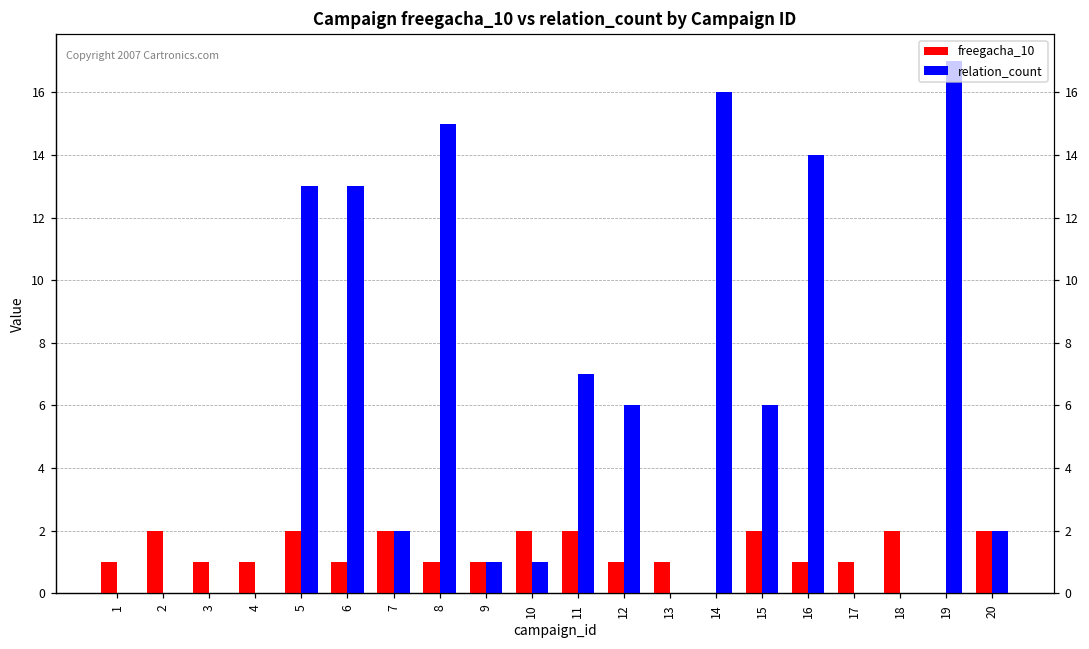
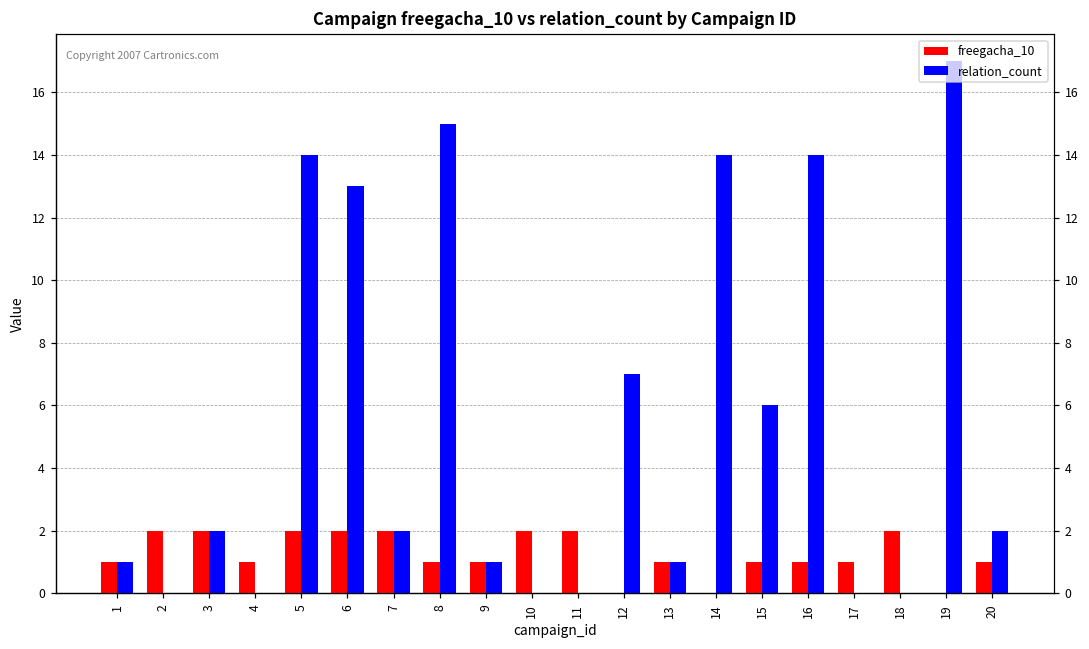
relation_count, 1: 0 -> 1
freegacha_10, 3: 1 -> 2
relation_count, 3: 0 -> 2
relation_count, 5: 13 -> 14
freegacha_10, 6: 1 -> 2
relation_count, 10: 1 -> 0
relation_count, 11: 7 -> 0
freegacha_10, 12: 1 -> 0
relation_count, 12: 6 -> 7
relation_count, 13: 0 -> 1
relation_count, 14: 16 -> 14
freegacha_10, 15: 2 -> 1
freegacha_10, 20: 2 -> 1
